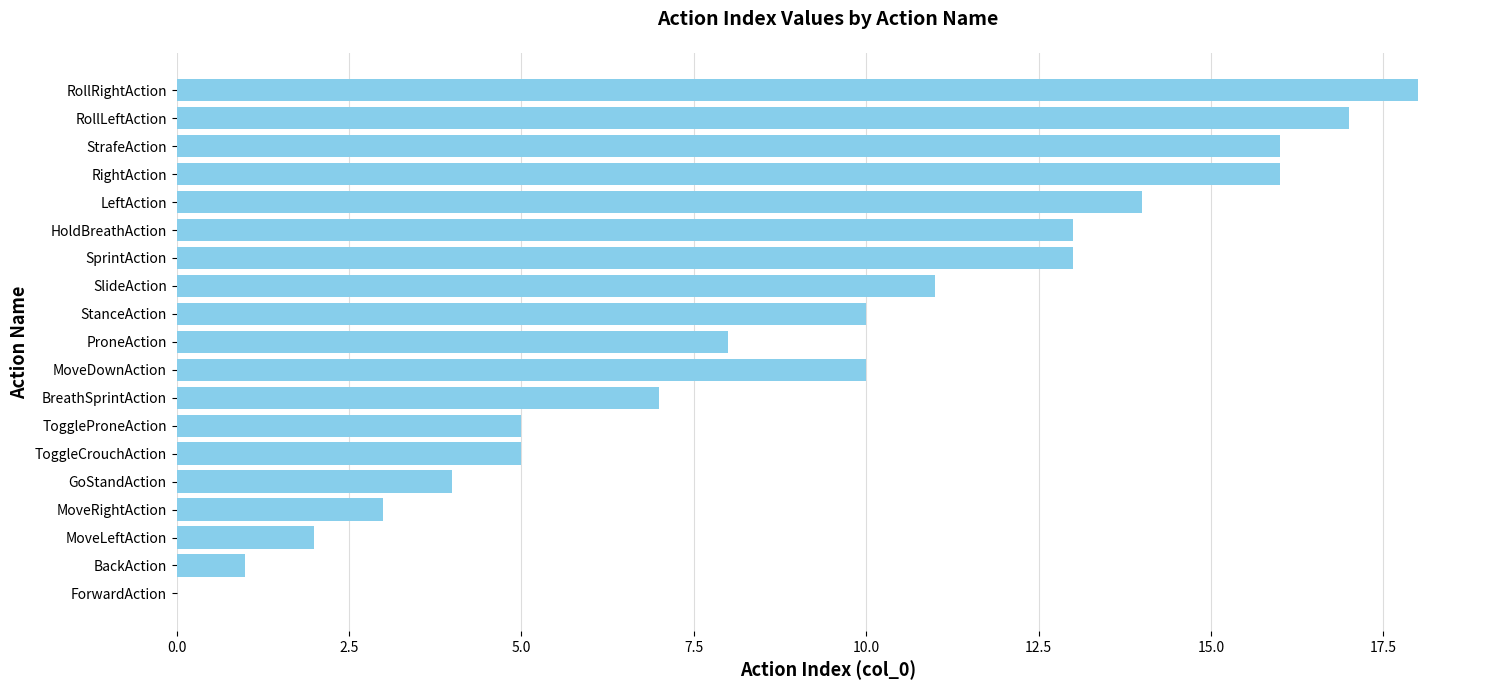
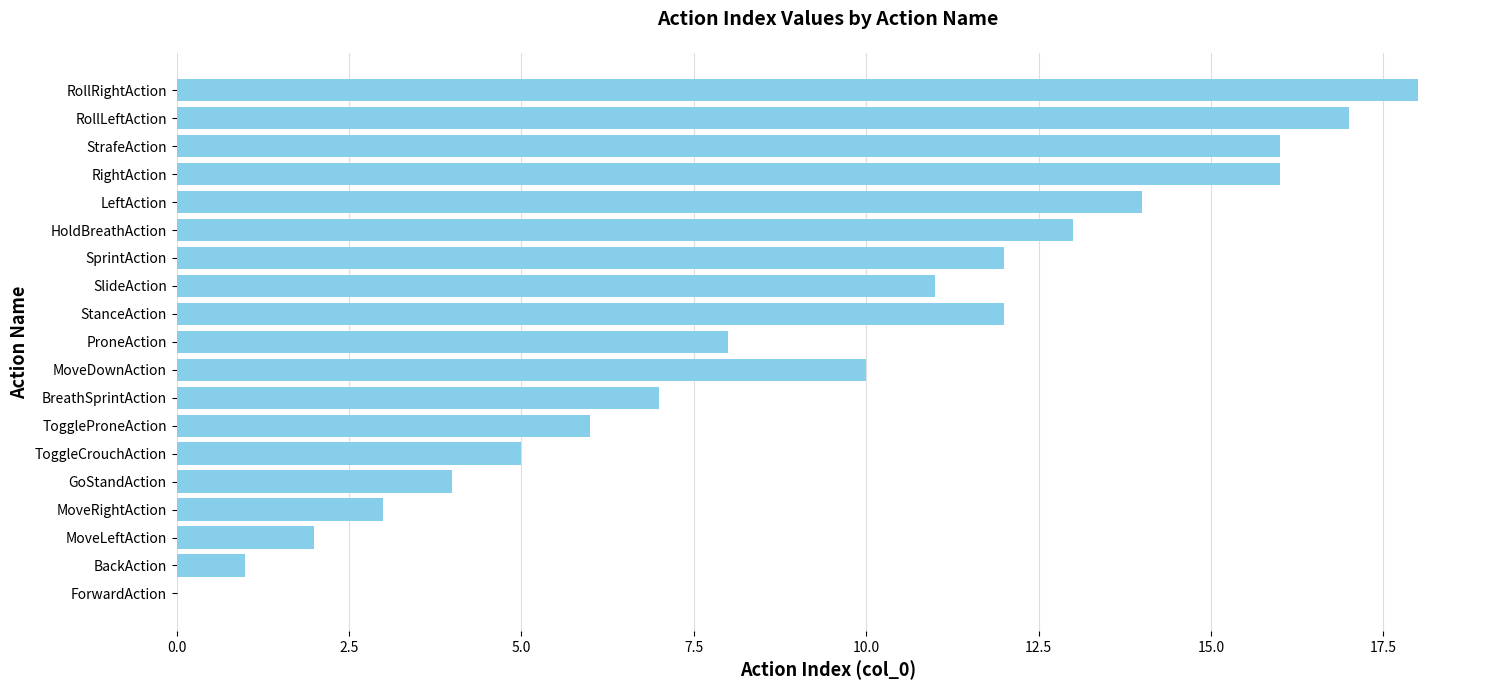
SprintAction: 13 -> 12
StanceAction: 10 -> 12
ToggleProneAction: 5 -> 6
